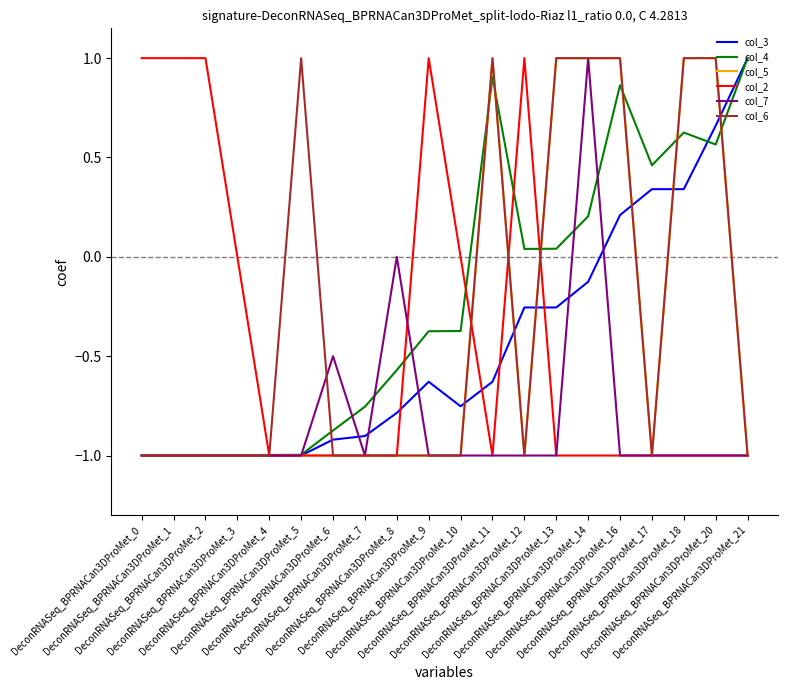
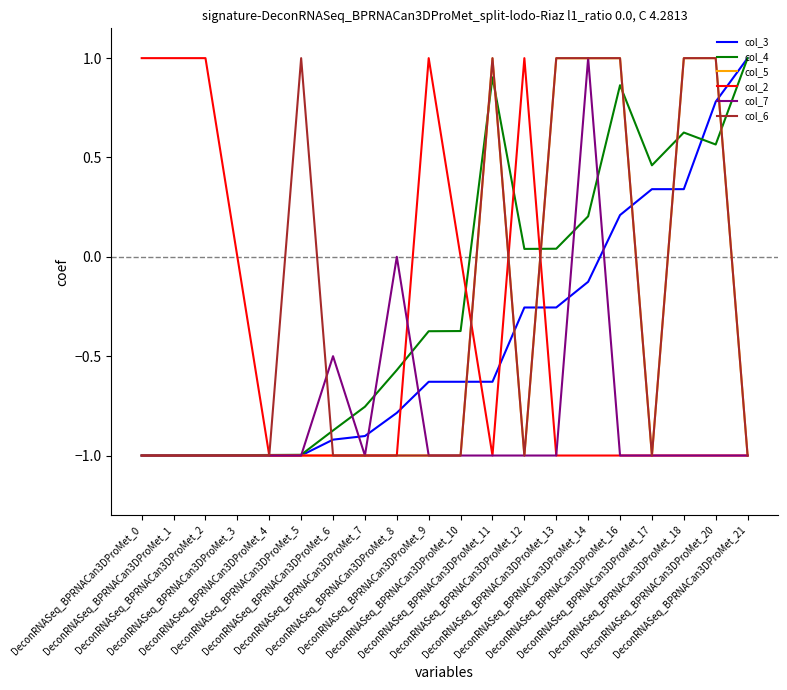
col_3, DeconRNASeq_BPRNACan3DProMet_10: -0.75 -> -0.63
col_3, DeconRNASeq_BPRNACan3DProMet_20: 0.66 -> 0.78
